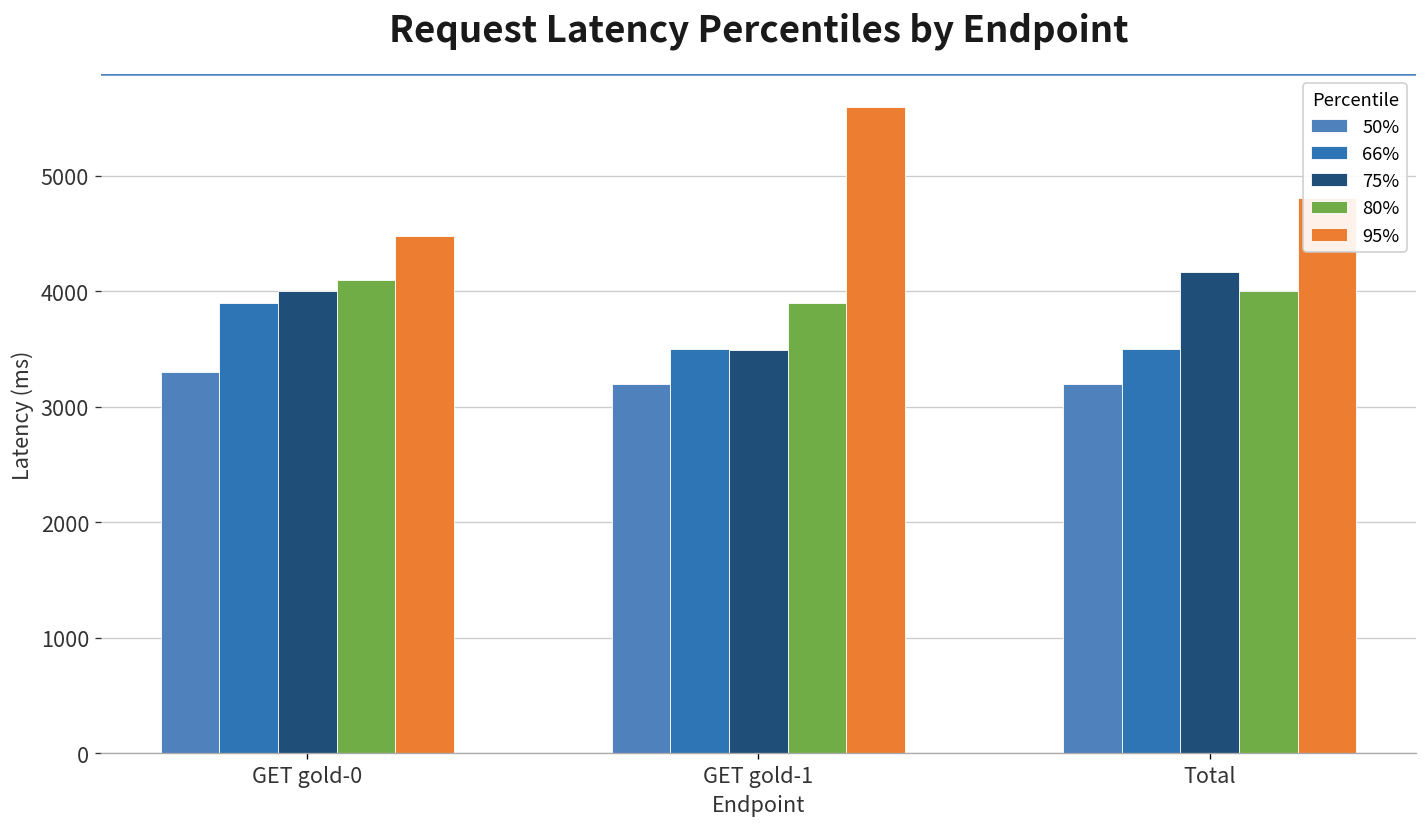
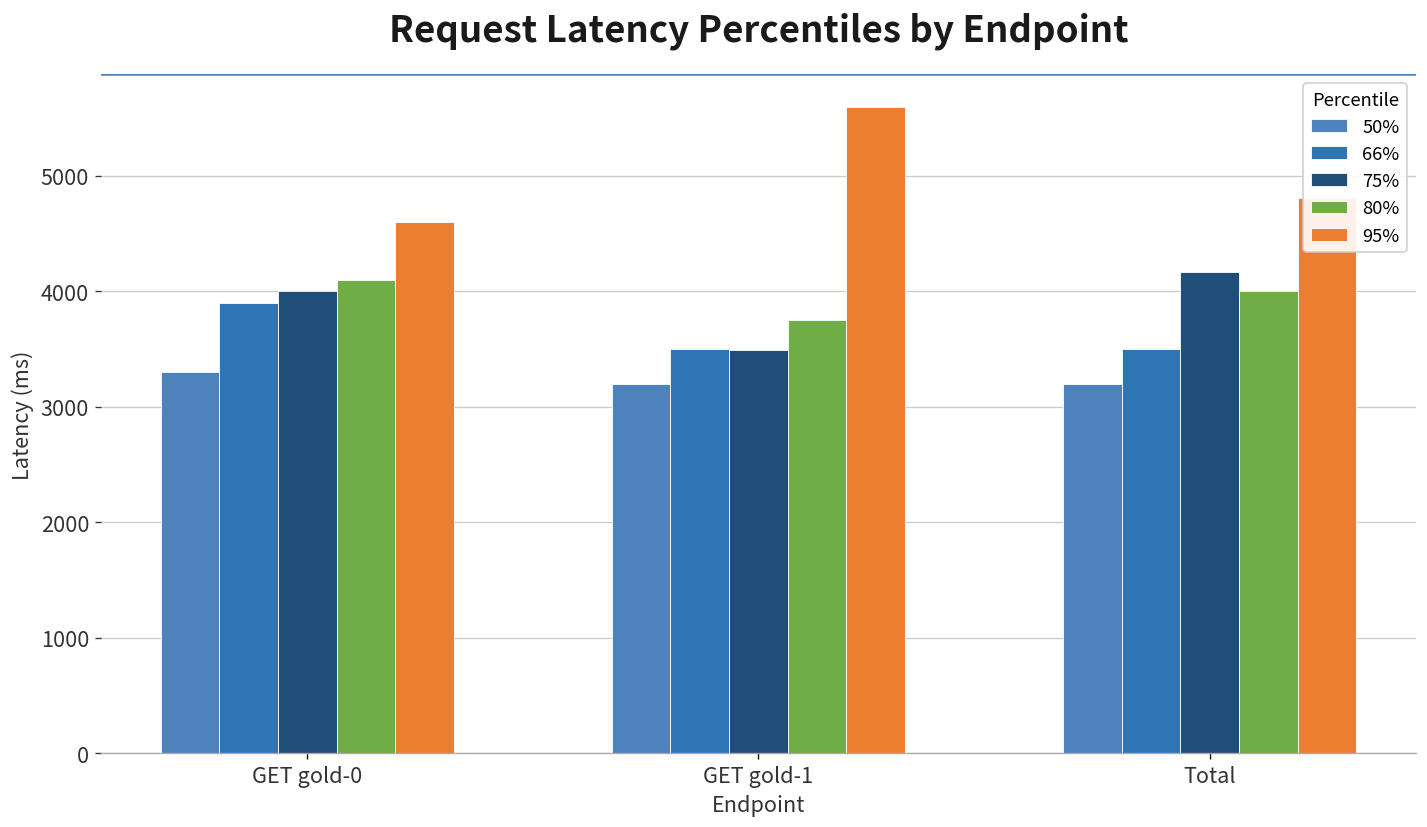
95%, GET gold-0: 4500 -> 4600
80%, GET gold-1: 3900 -> 3800
